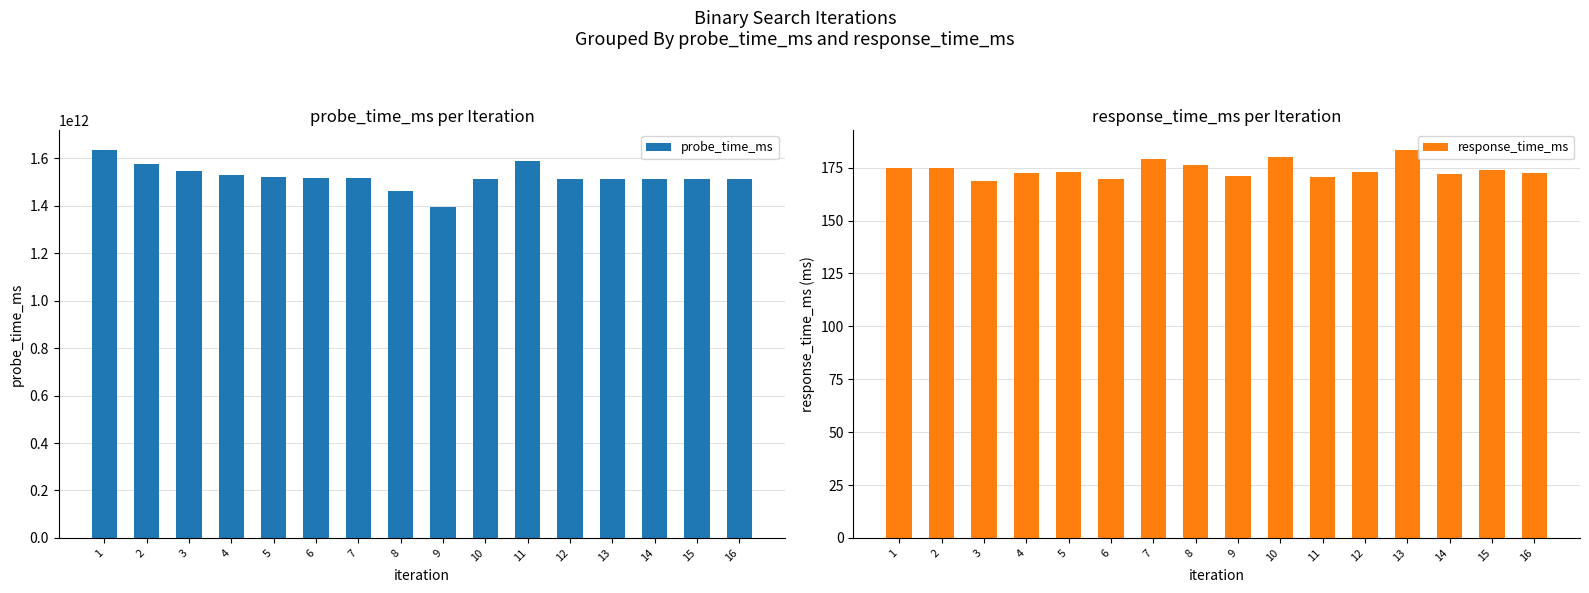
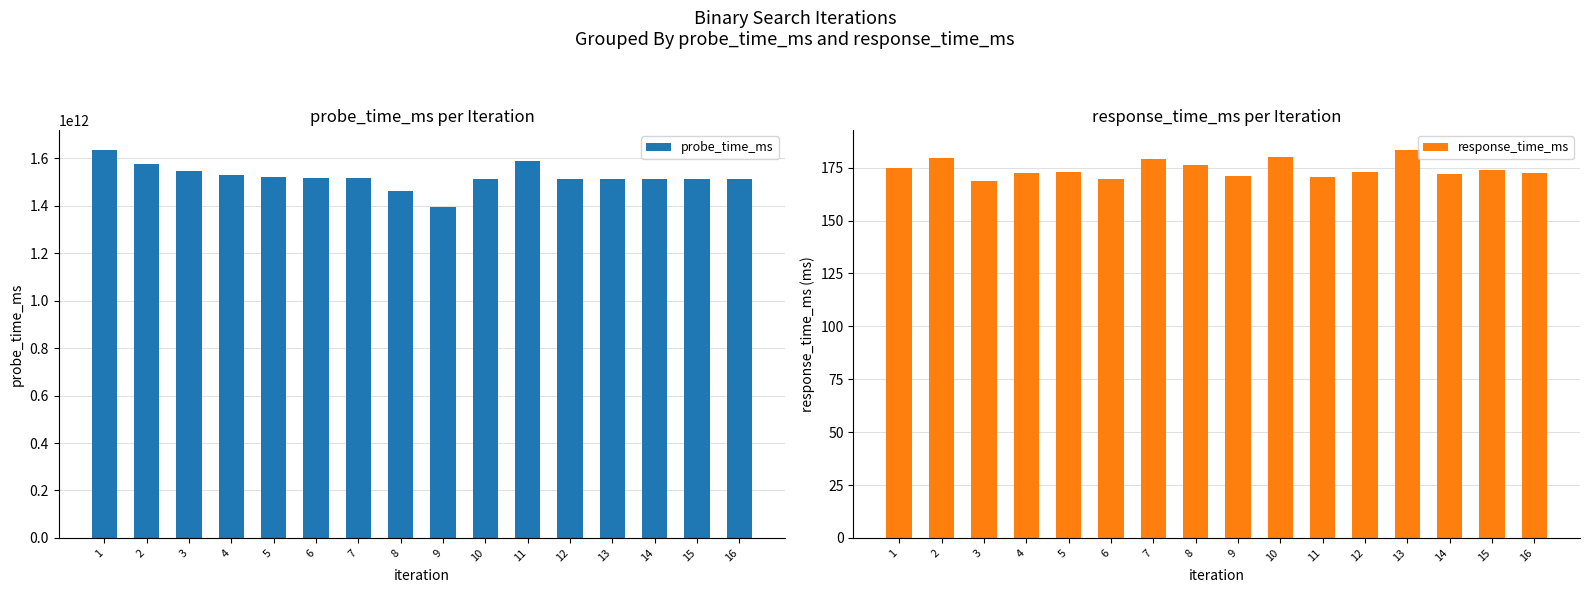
response_time_ms per Iteration, 2: 175 -> 179
